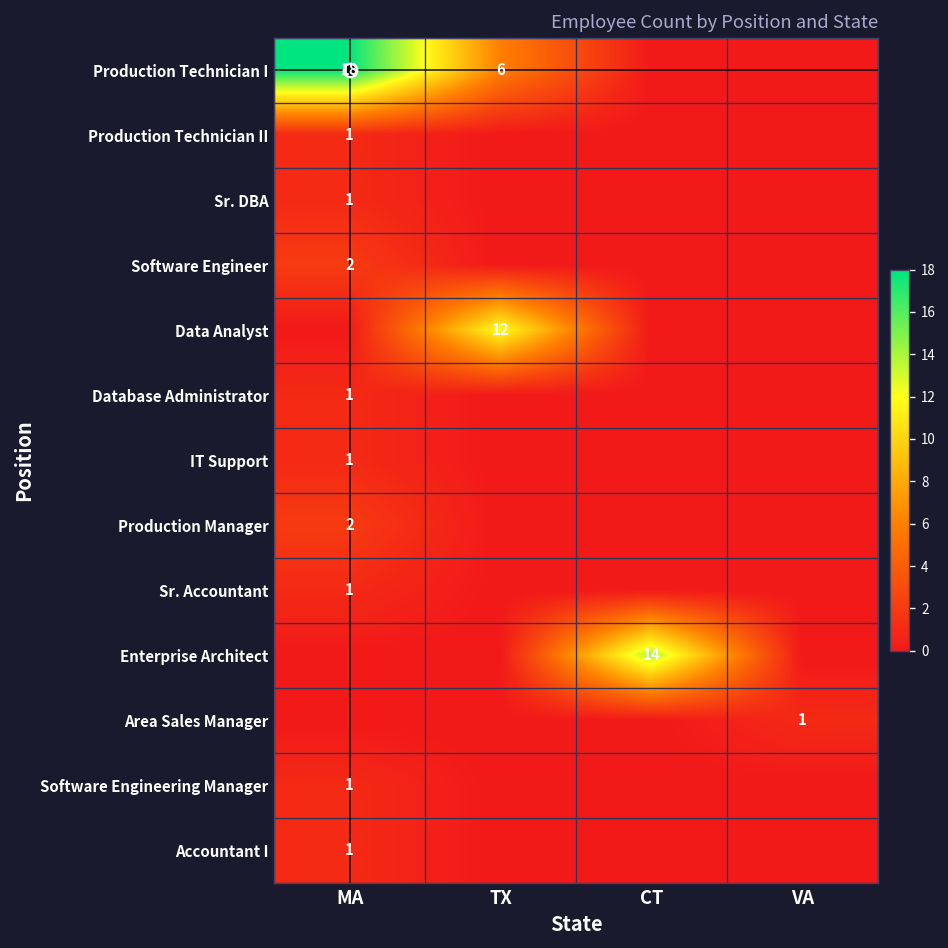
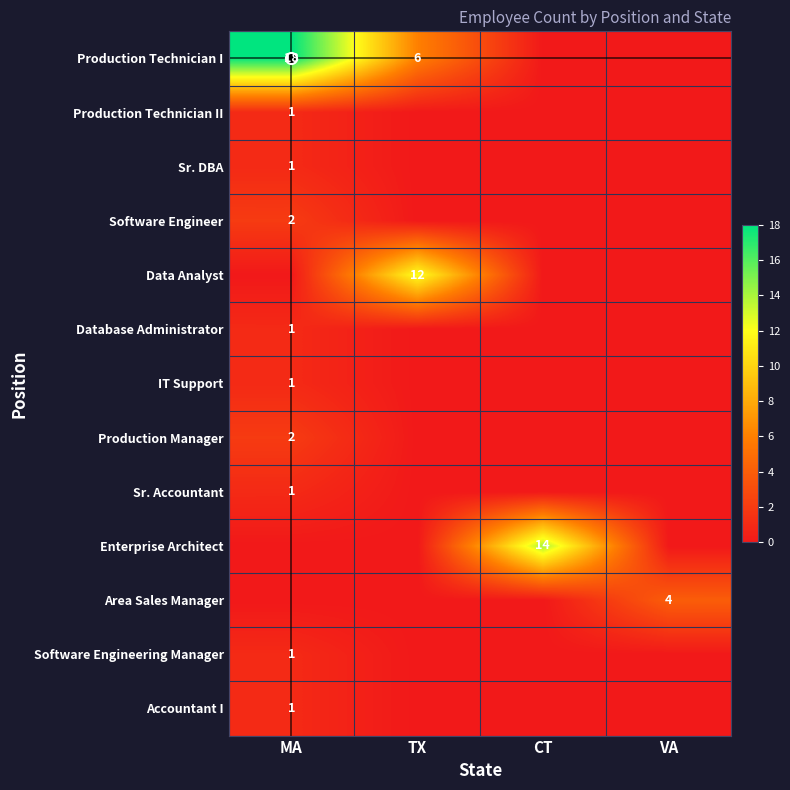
Area Sales Manager, VA: 1 -> 4
